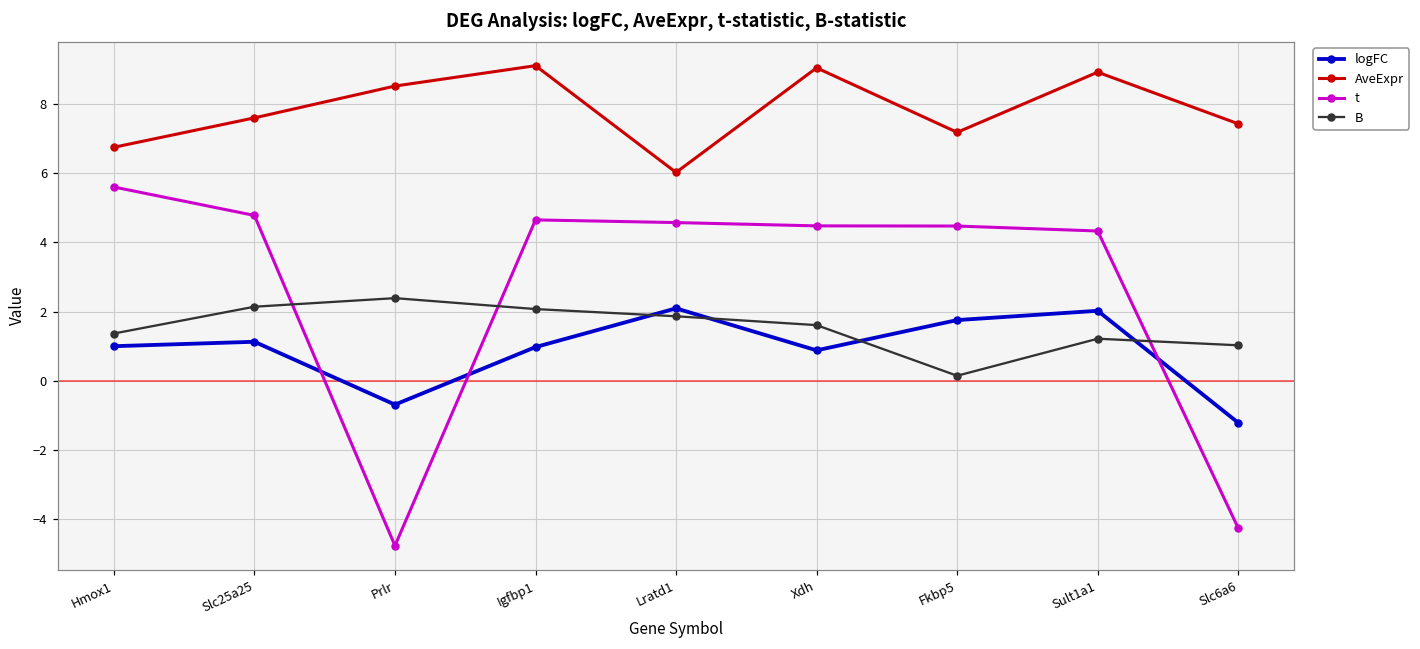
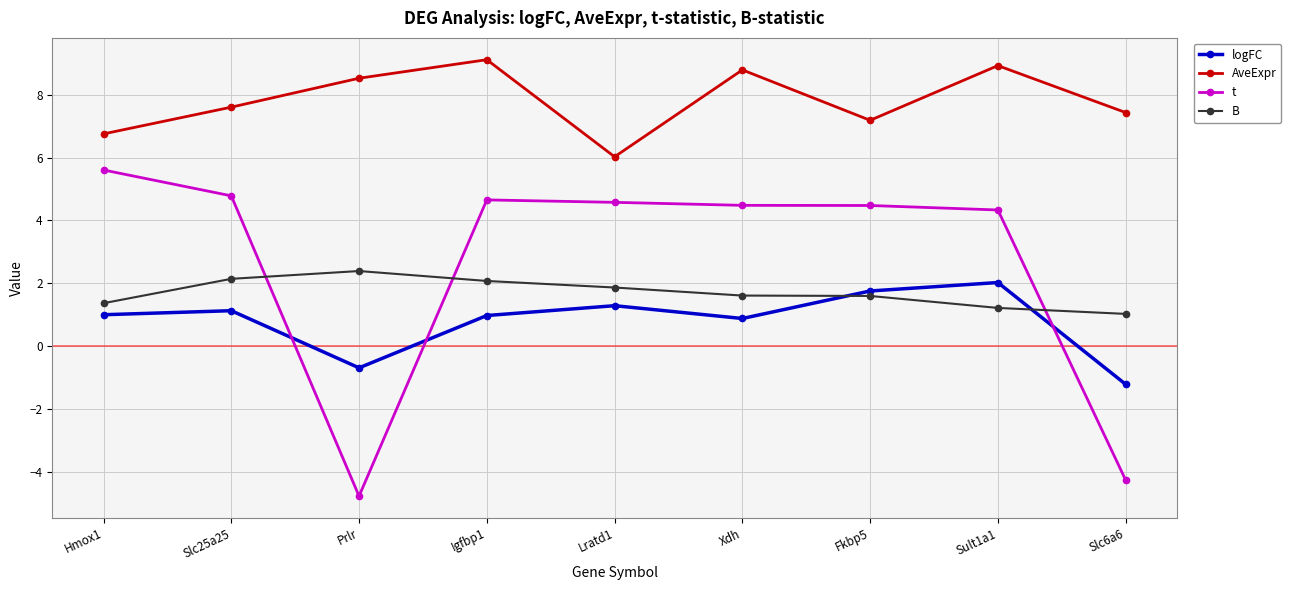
logFC, Lratd1: 2.1 -> 1.3
AveExpr, Xdh: 9.1 -> 8.8
B, Fkbp5: 0.1 -> 1.6
